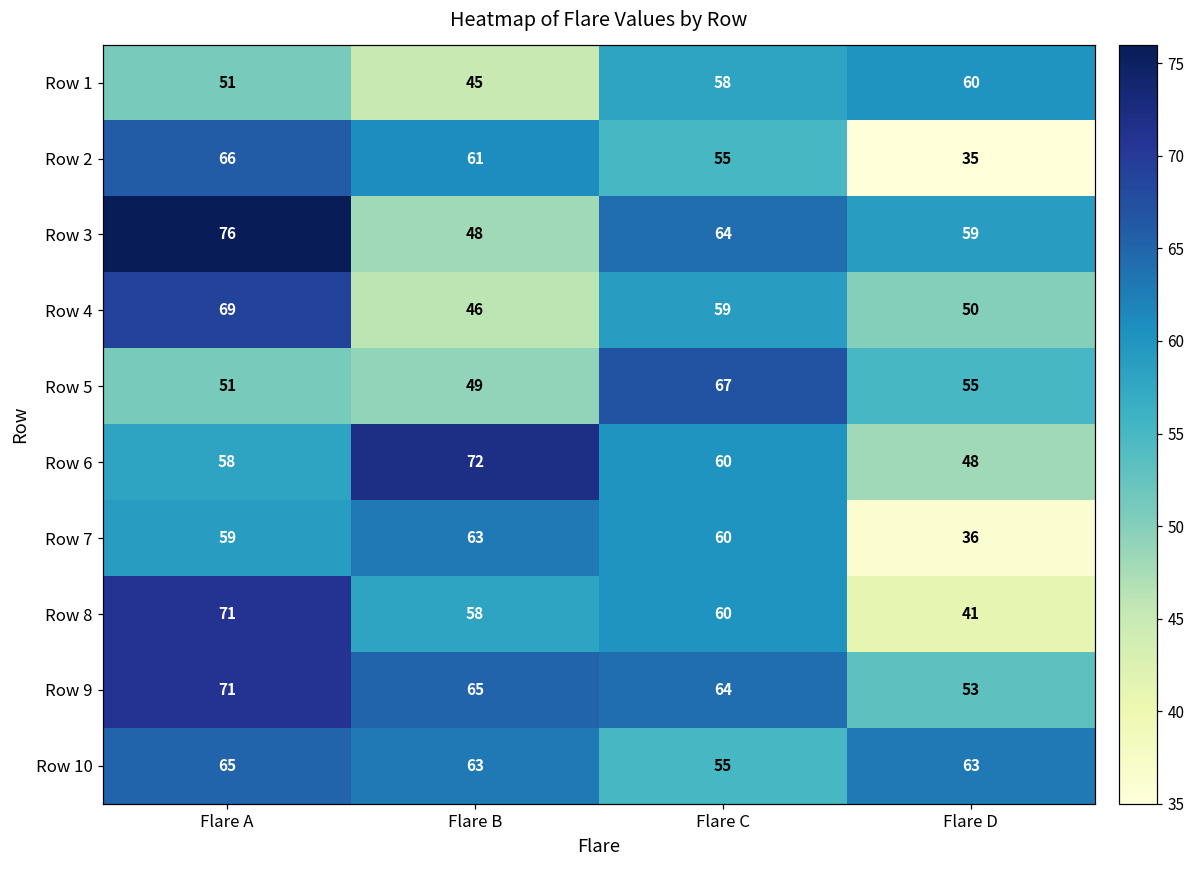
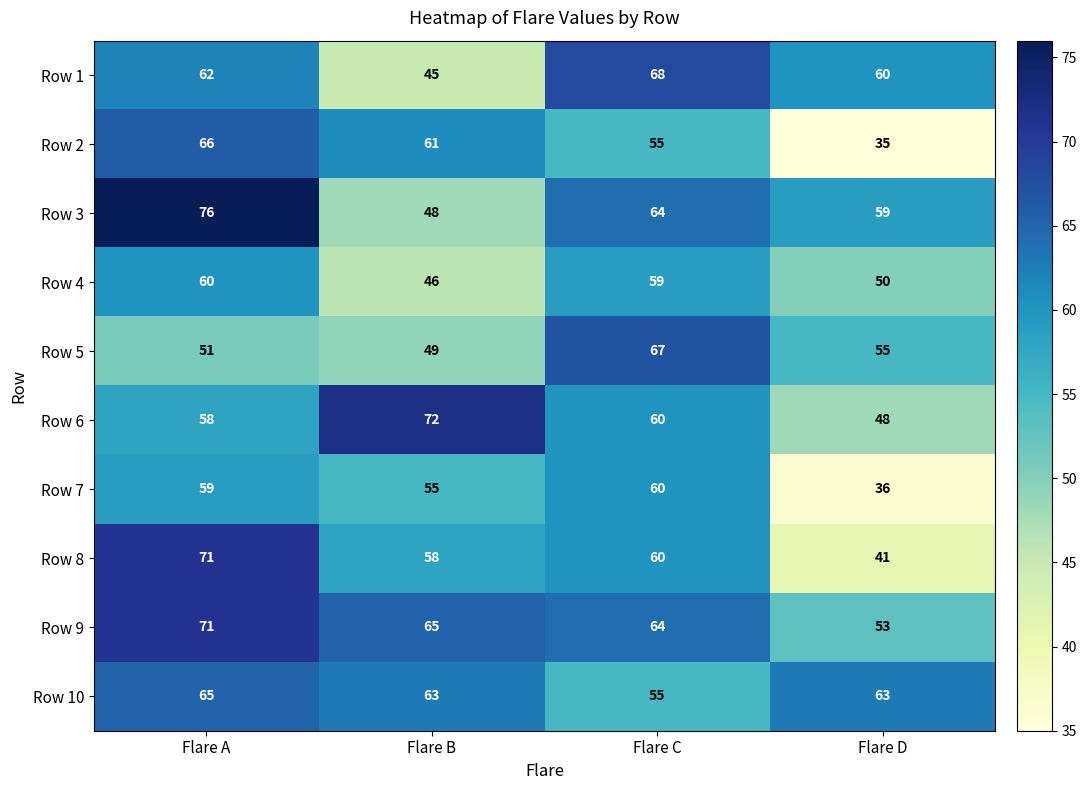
Row 1, Flare A: 51 -> 62
Row 1, Flare C: 58 -> 68
Row 4, Flare A: 69 -> 60
Row 7, Flare B: 63 -> 55
